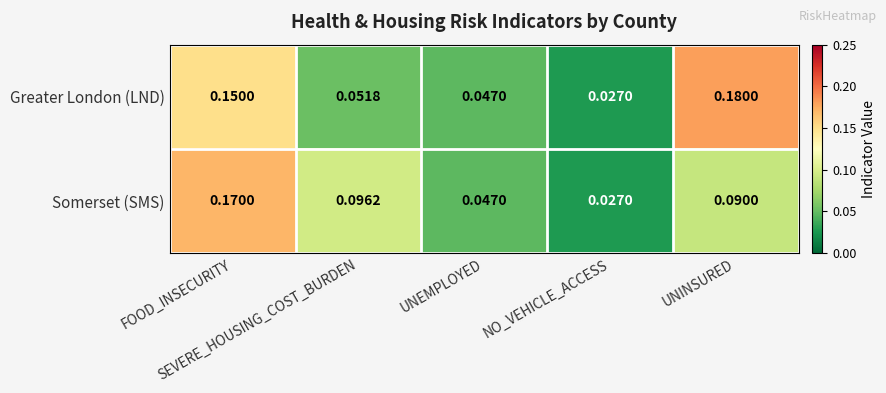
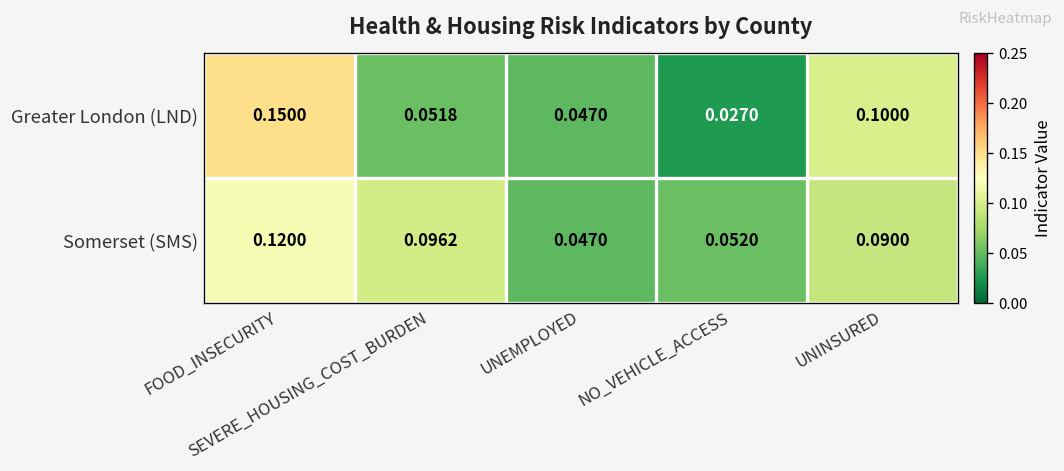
Greater London (LND), UNINSURED: 0.1800 -> 0.1000
Somerset (SMS), FOOD_INSECURITY: 0.1700 -> 0.1200
Somerset (SMS), NO_VEHICLE_ACCESS: 0.0270 -> 0.0520
